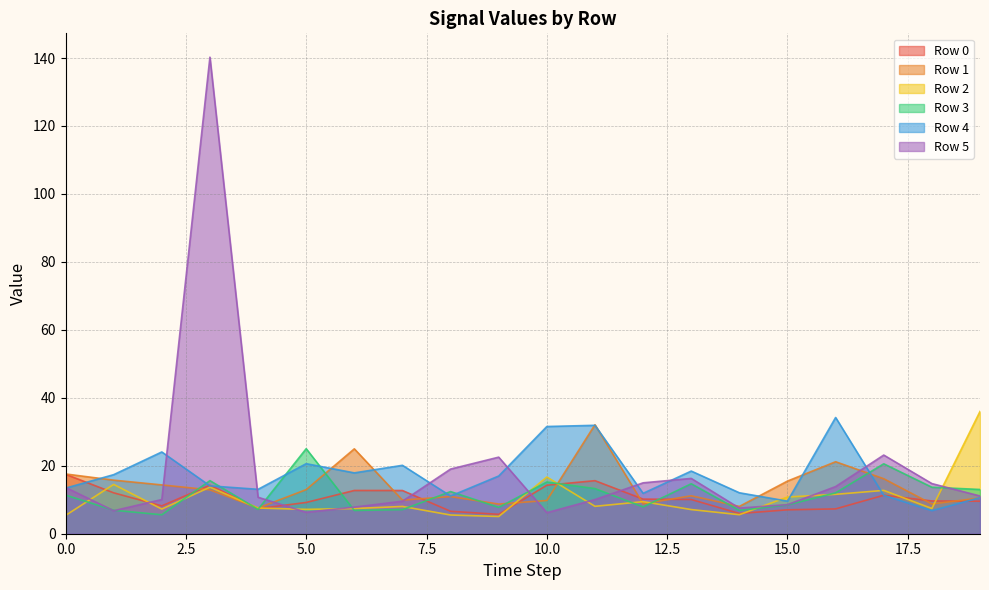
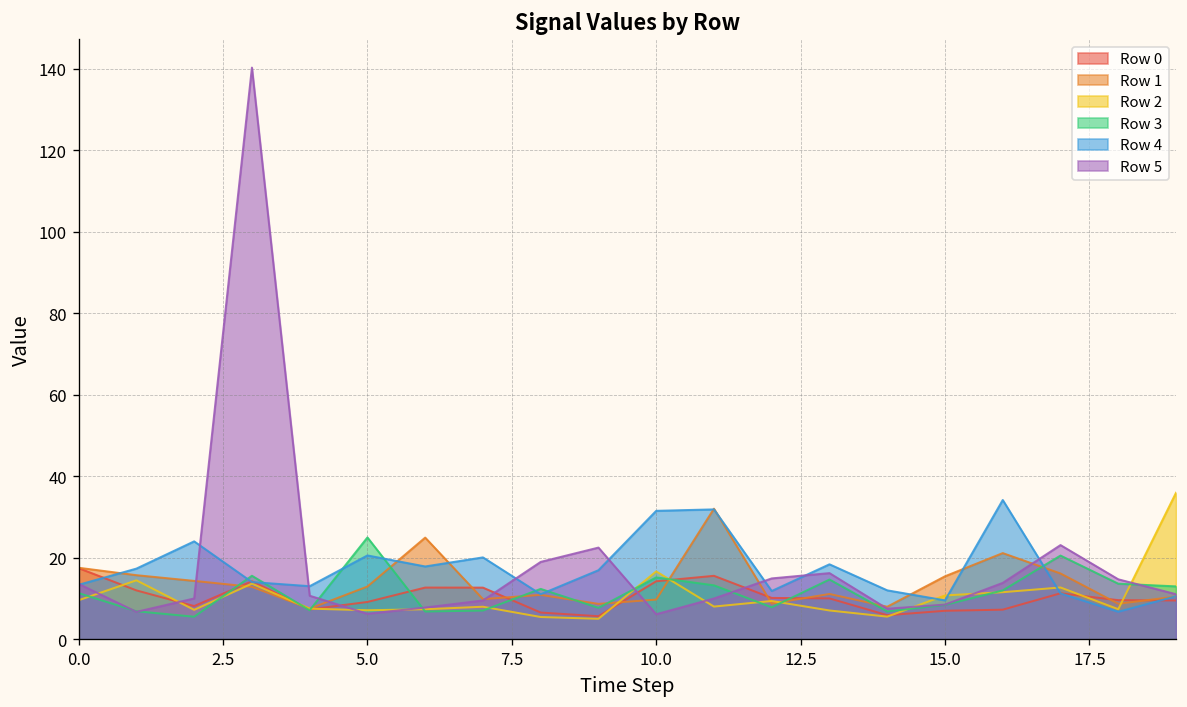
Row 2, 0.0: 5 -> 10
